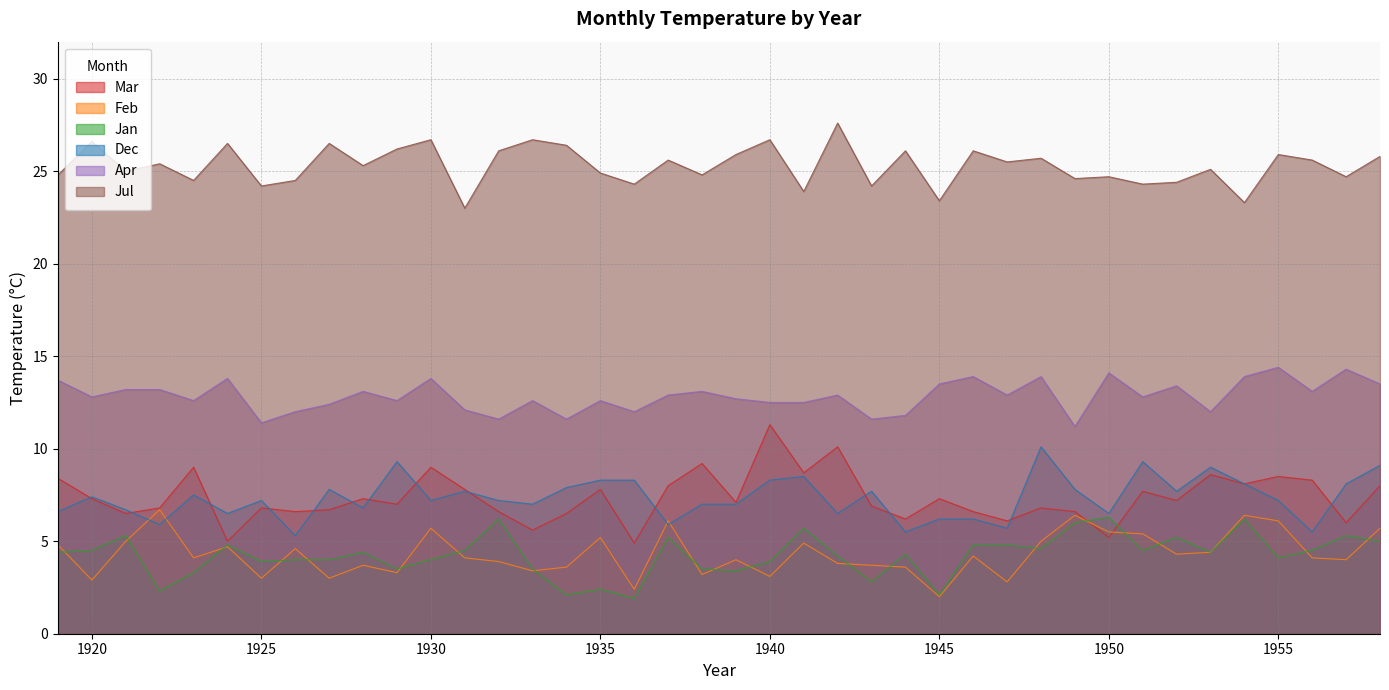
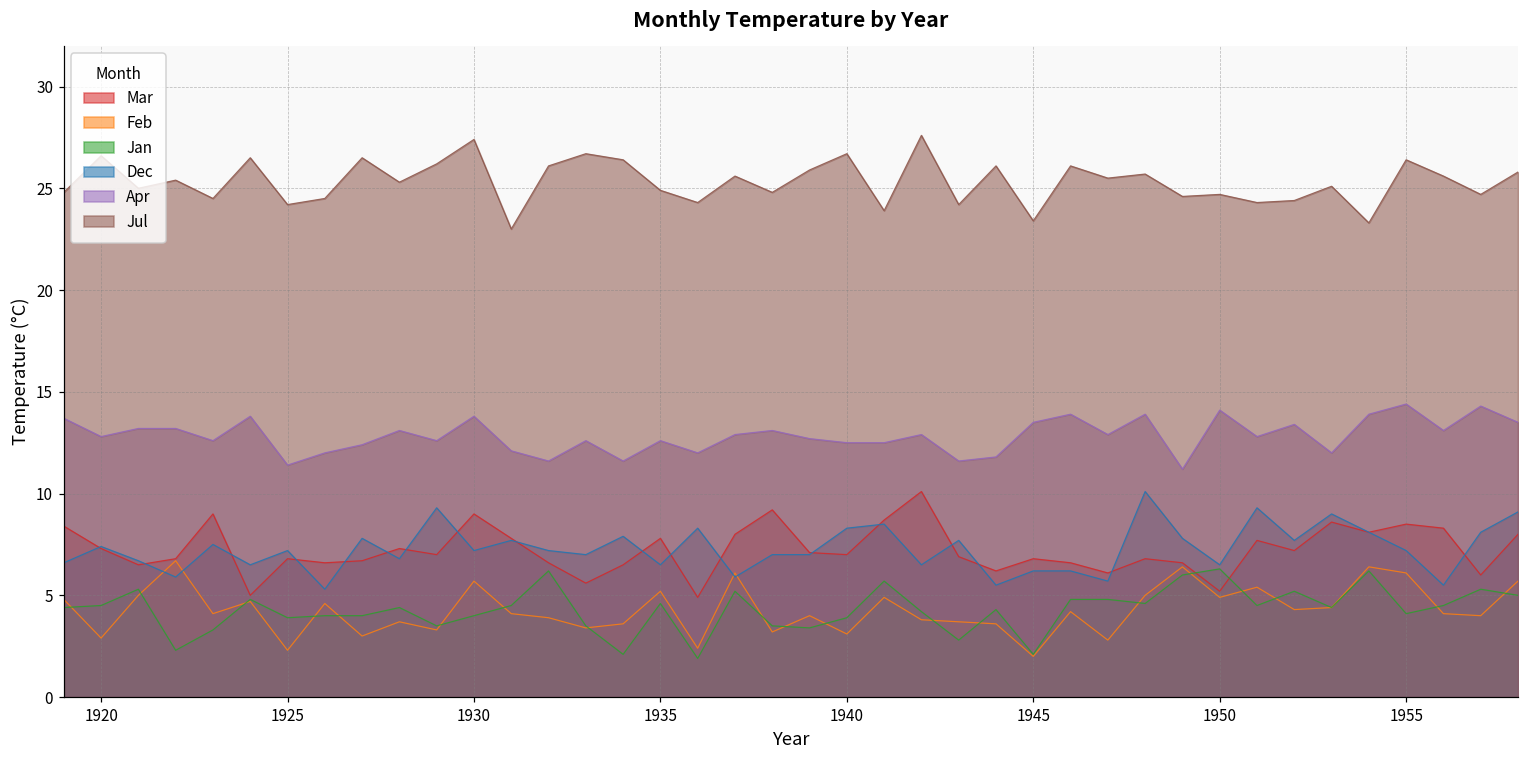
Feb, 1925: 3.0 -> 2.3
Jul, 1930: 26.7 -> 27.4
Jan, 1935: 2.4 -> 4.6
Dec, 1935: 8.3 -> 6.5
Mar, 1940: 11.3 -> 7.0
Mar, 1945: 7.3 -> 6.8
Feb, 1950: 5.5 -> 4.9
Jul, 1955: 25.9 -> 26.4
